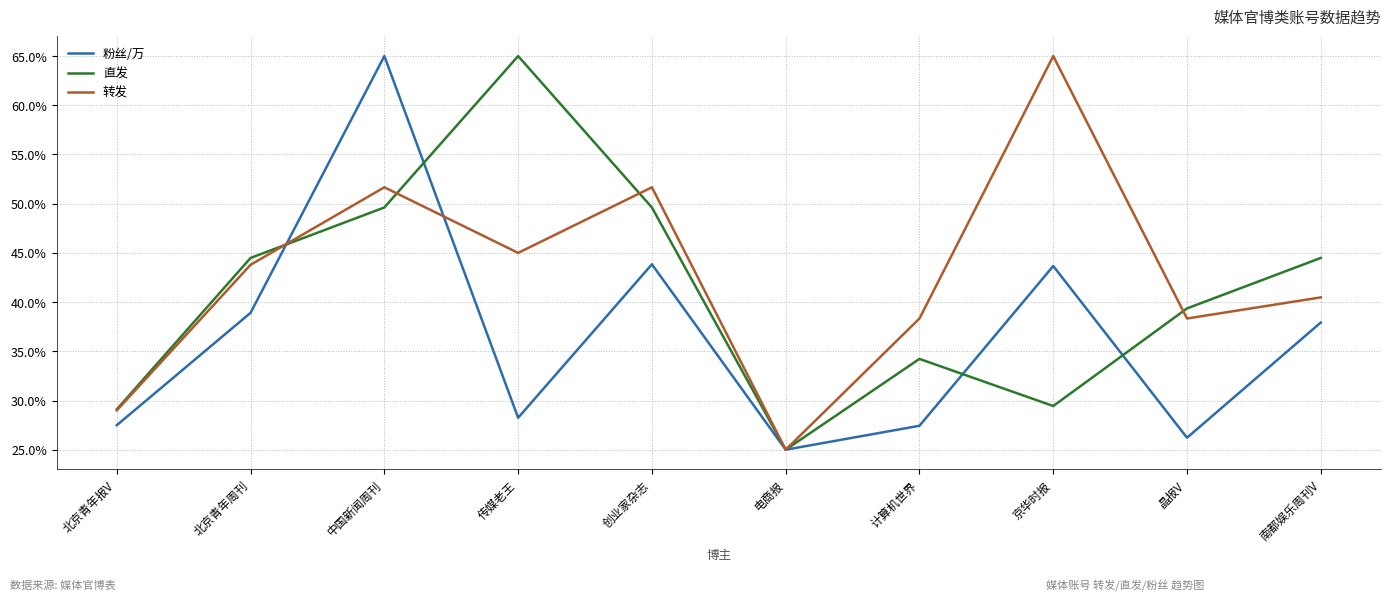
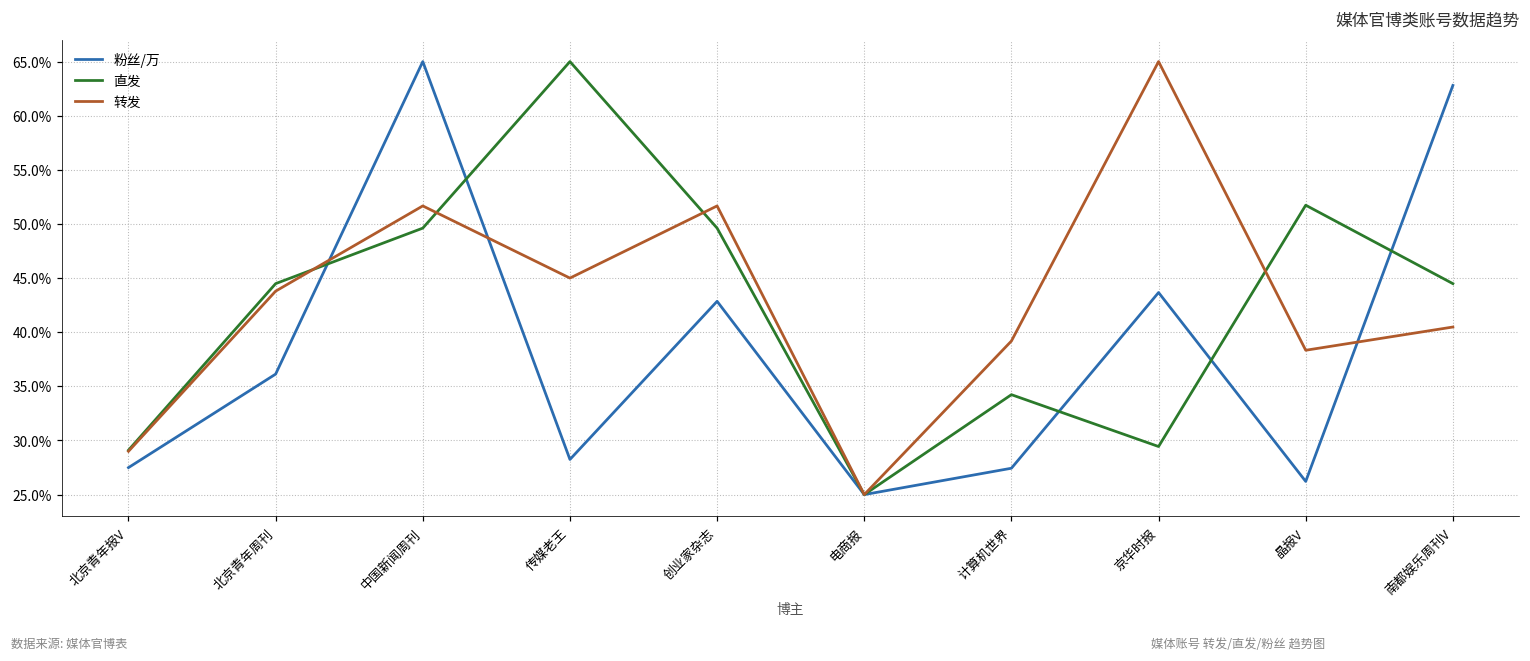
粉丝/万, 北京青年周刊: 39% -> 36%
粉丝/万, 创业家杂志: 44% -> 43%
转发, 计算机世界: 38% -> 39%
直发, 晶报V: 39% -> 52%
粉丝/万, 南都娱乐周刊V: 38% -> 63%
